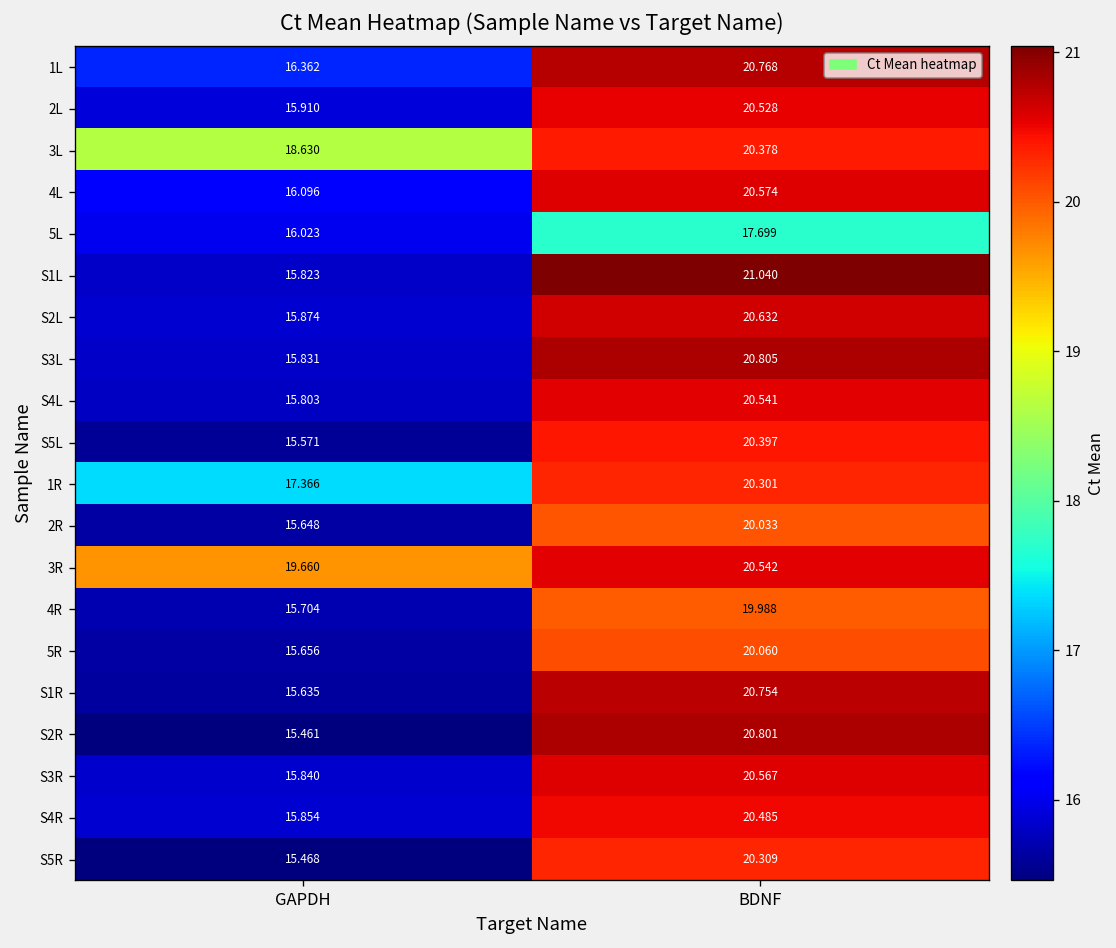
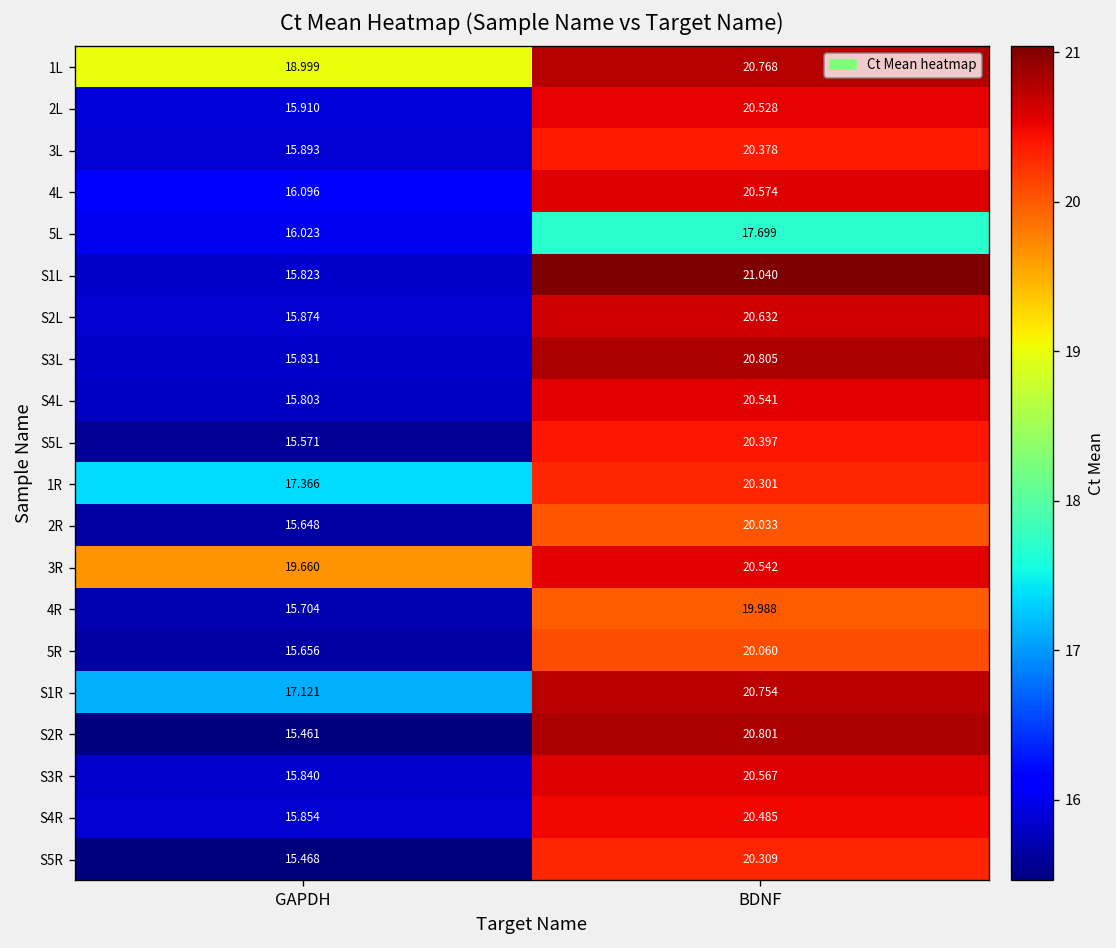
1L, GAPDH: 16.362 -> 18.999
3L, GAPDH: 18.630 -> 15.893
S1R, GAPDH: 15.635 -> 17.121
